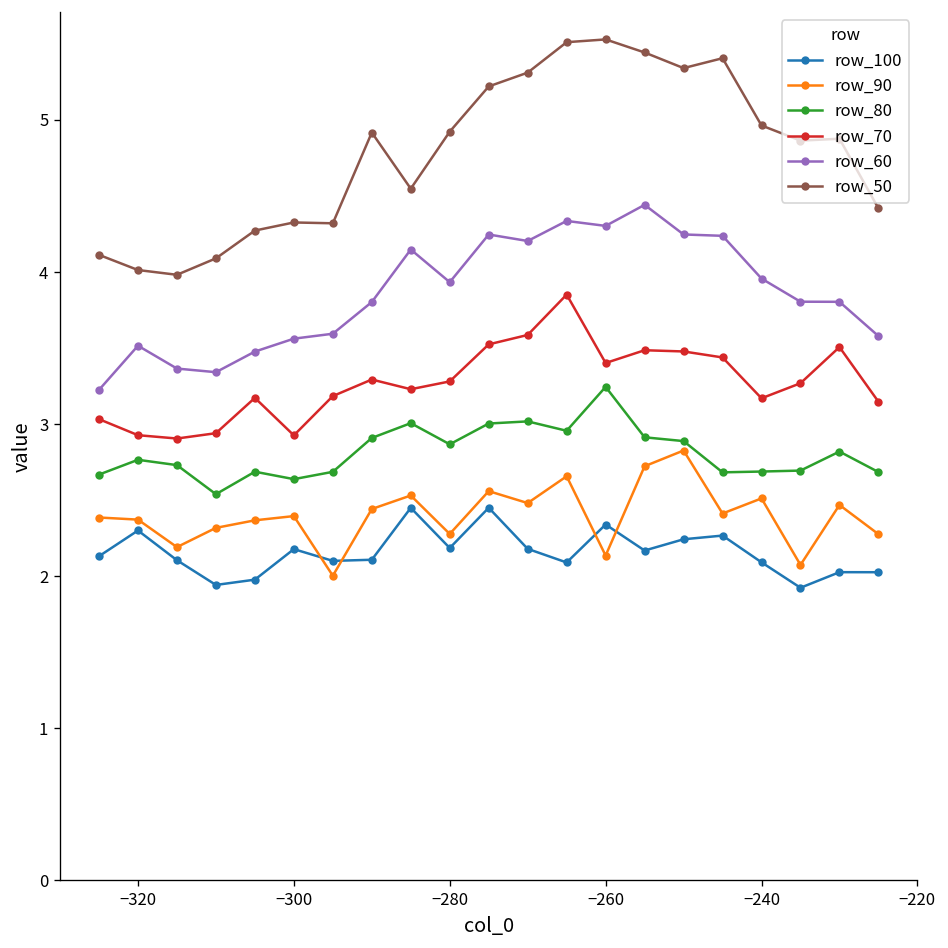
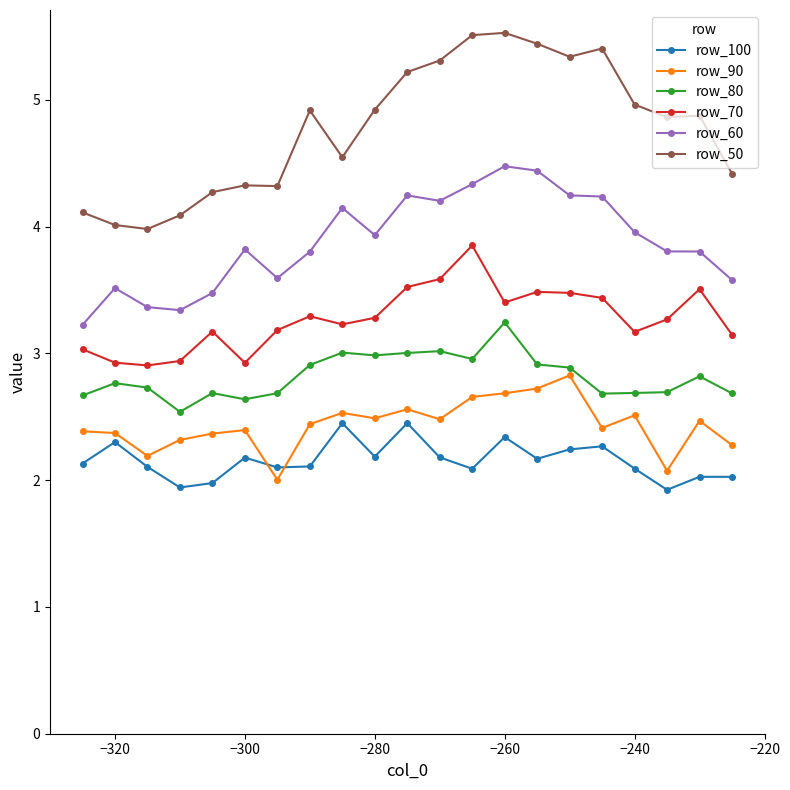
row_60, −300: 3.56 -> 3.82
row_90, −280: 2.28 -> 2.49
row_80, −280: 2.87 -> 2.99
row_90, −260: 2.14 -> 2.69
row_60, −260: 4.30 -> 4.48
